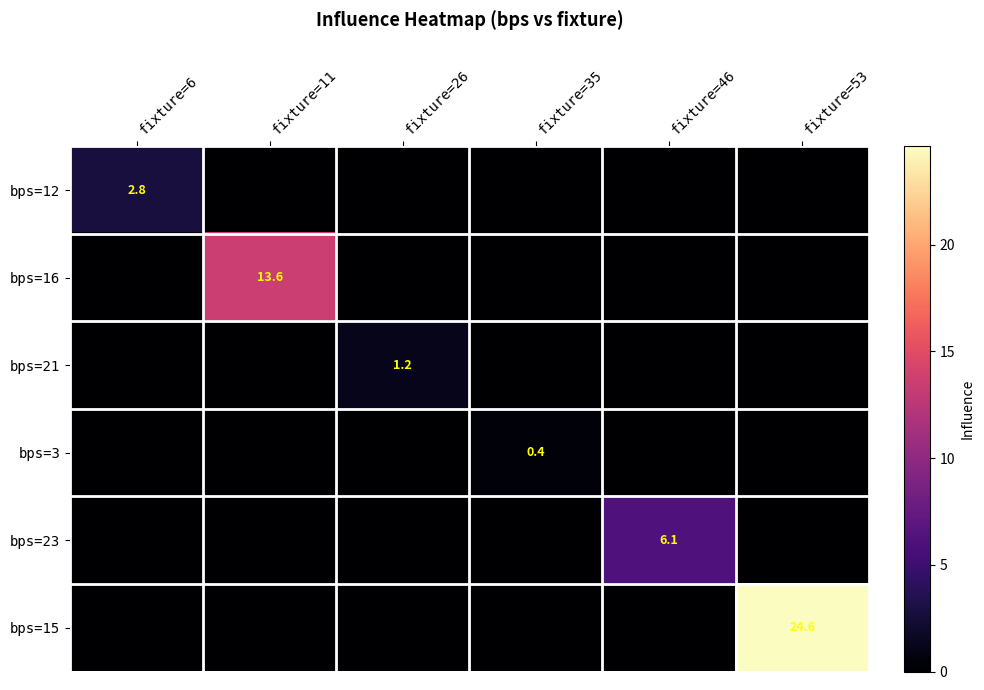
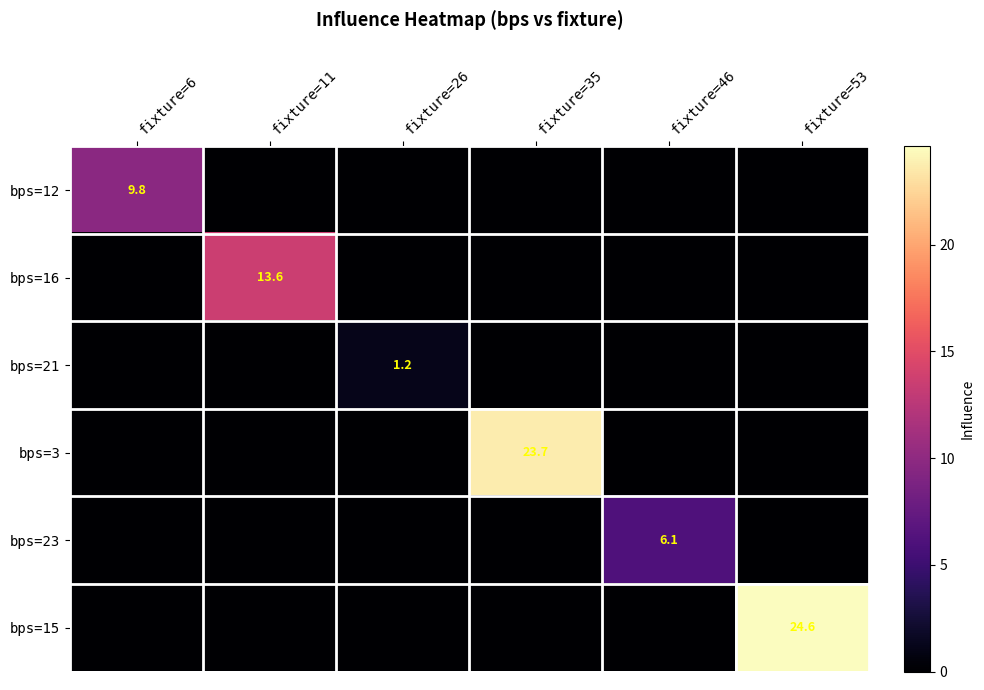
bps=12, fixture=6: 2.8 -> 9.8
bps=3, fixture=35: 0.4 -> 23.7
